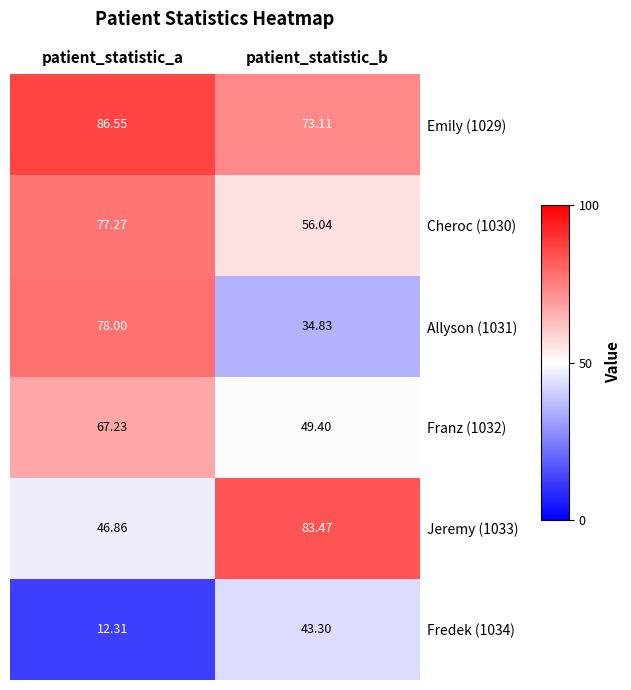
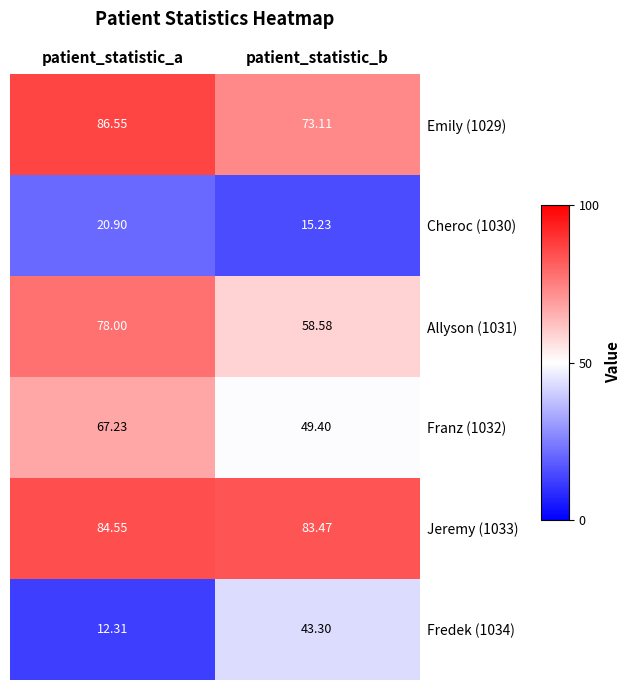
Cheroc (1030), patient_statistic_a: 77.27 -> 20.90
Cheroc (1030), patient_statistic_b: 56.04 -> 15.23
Allyson (1031), patient_statistic_b: 34.83 -> 58.58
Jeremy (1033), patient_statistic_a: 46.86 -> 84.55
